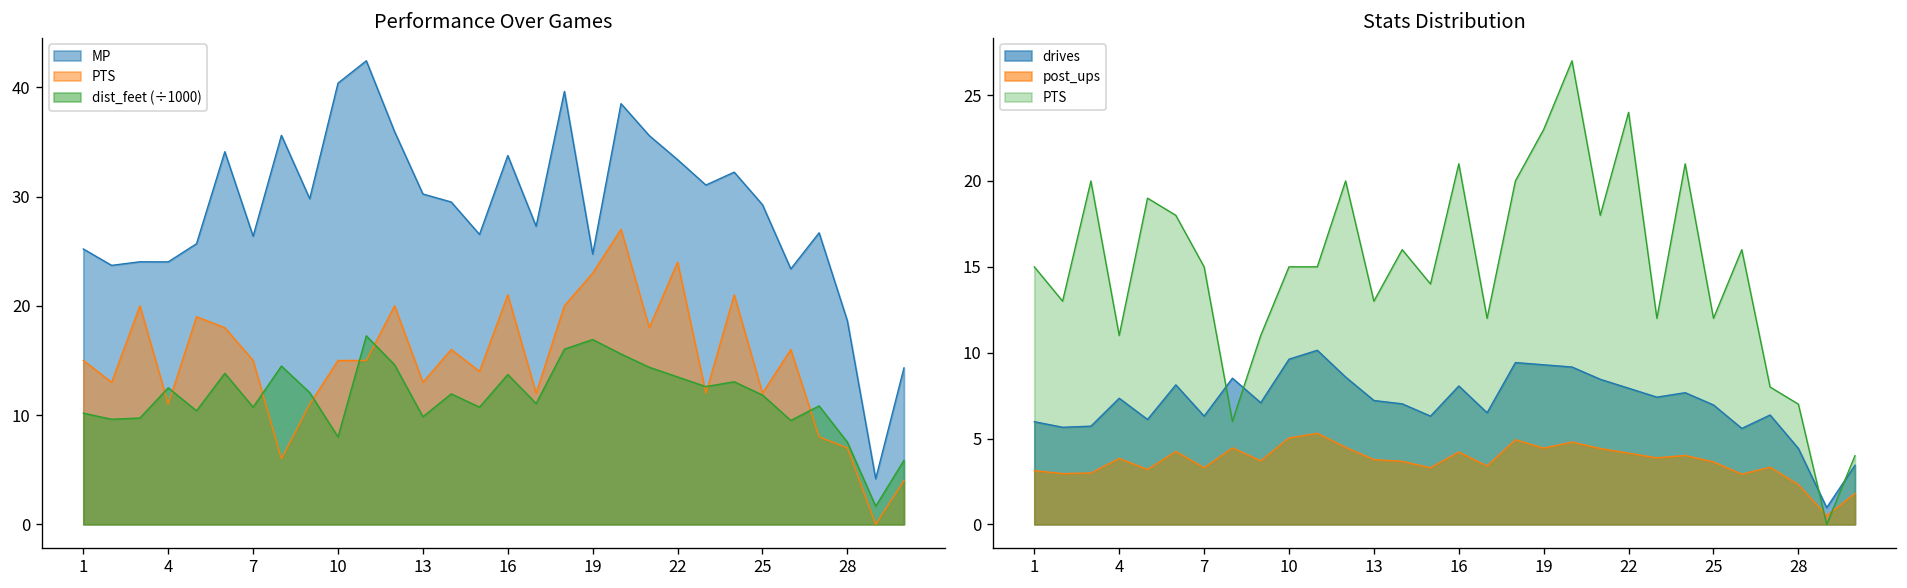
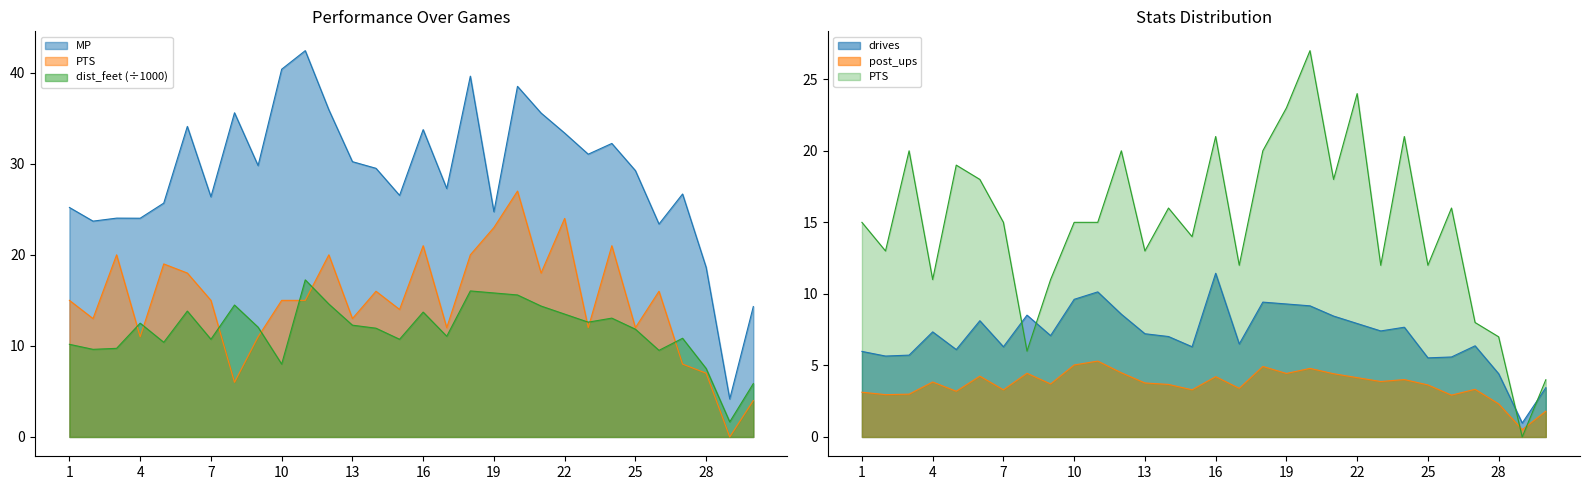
Performance Over Games, dist_feet (÷1000), 13: 10 -> 12
Performance Over Games, dist_feet (÷1000), 19: 17 -> 16
Stats Distribution, drives, 16: 8.1 -> 11.4
Stats Distribution, drives, 25: 7.0 -> 5.5
